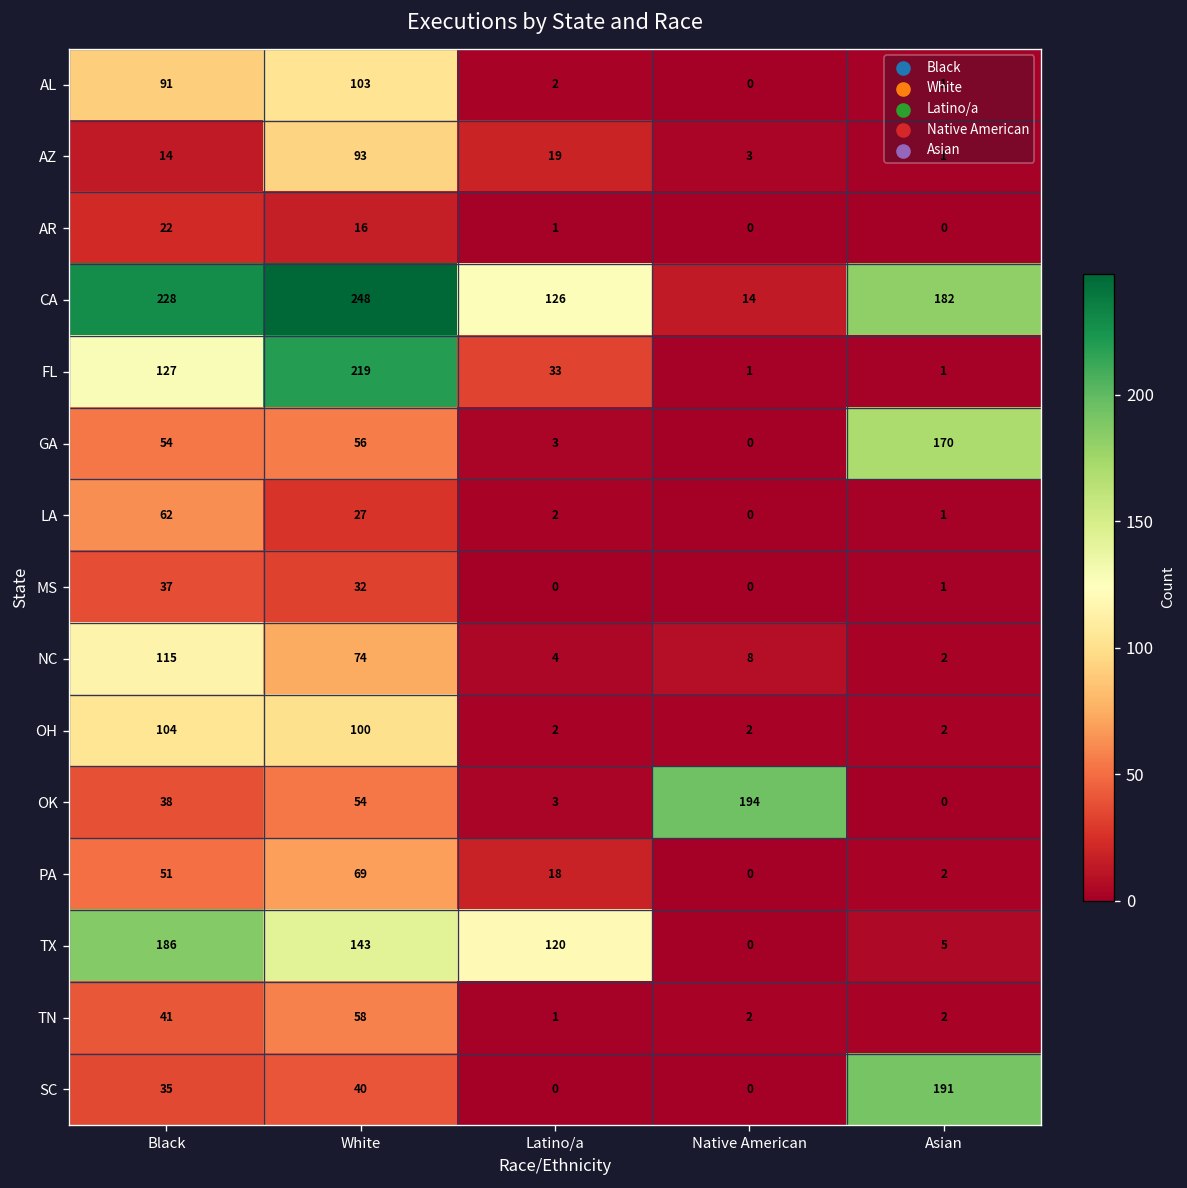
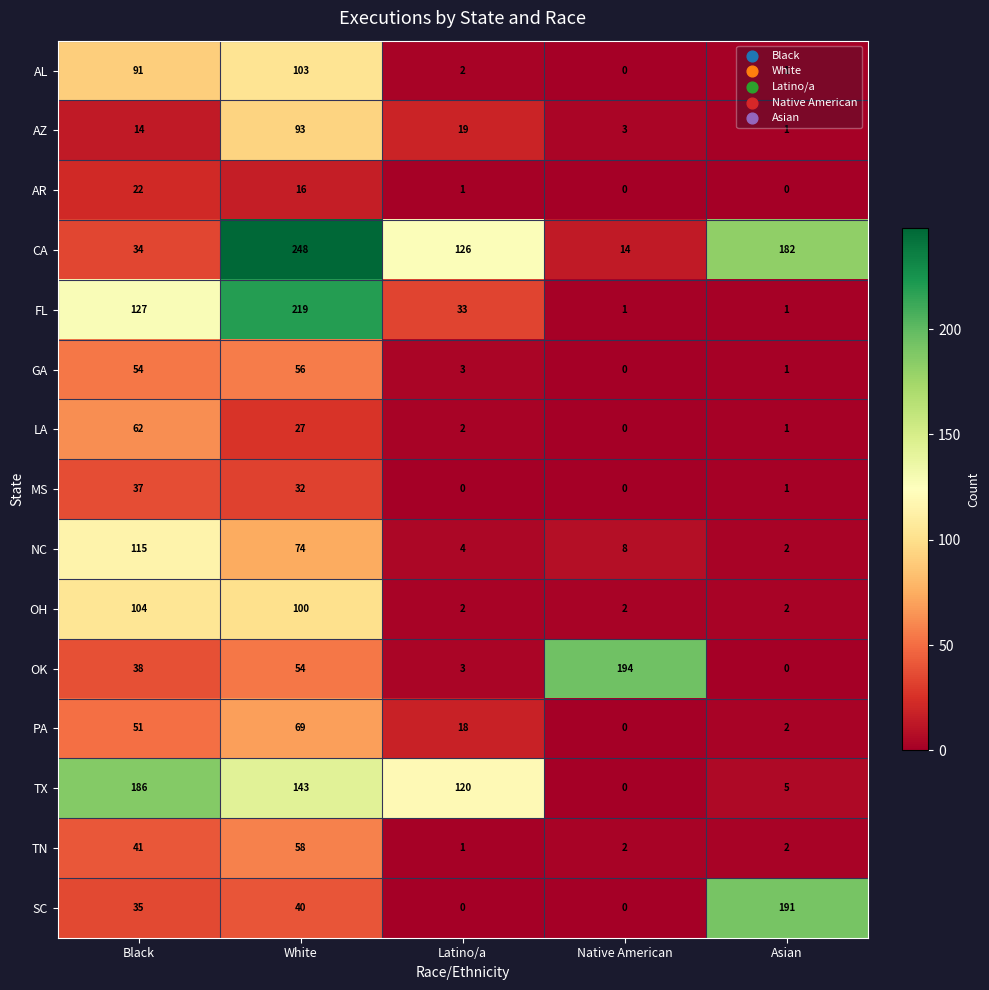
CA, Black: 228 -> 34
GA, Asian: 170 -> 1
